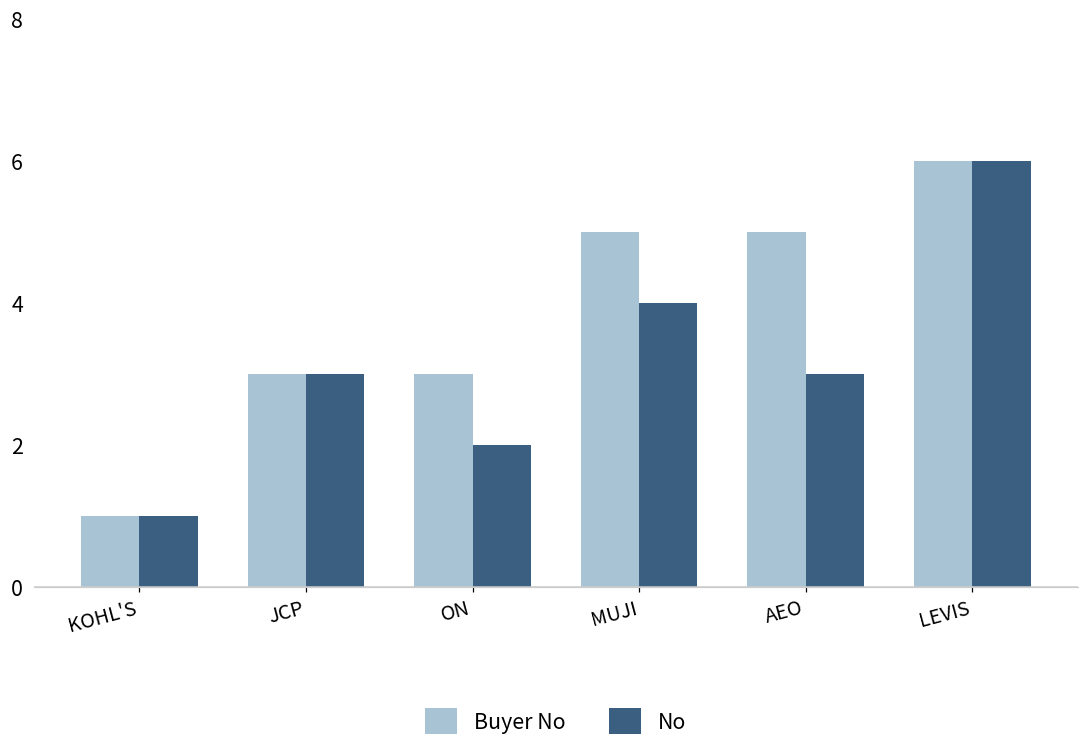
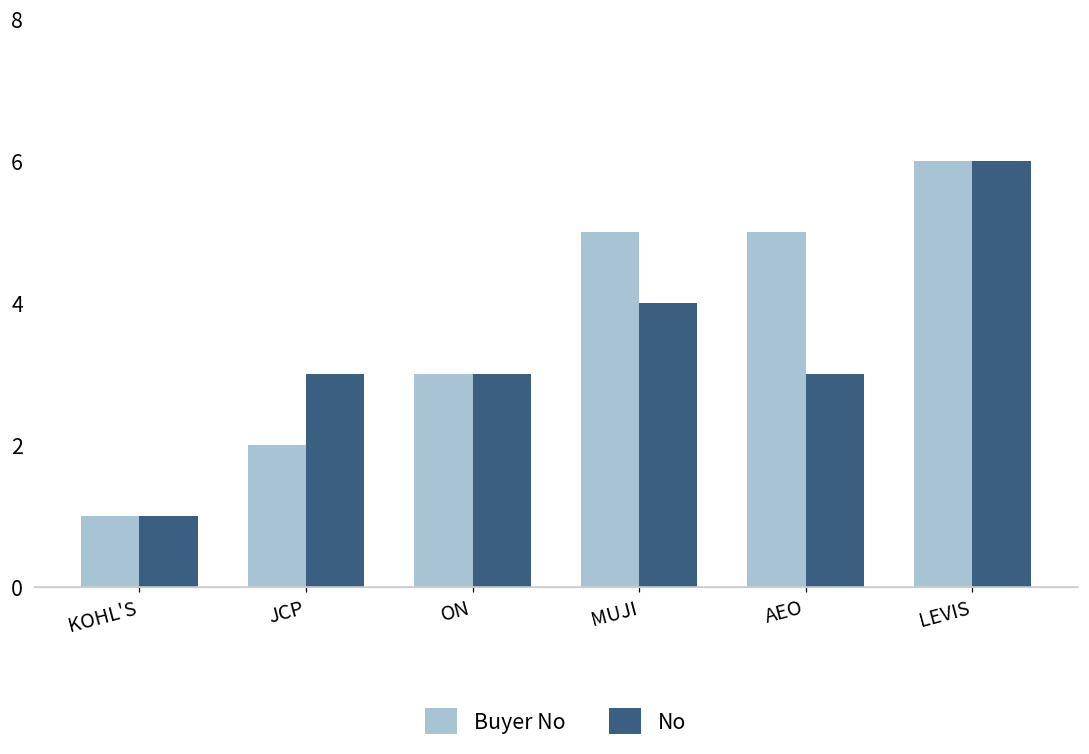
Buyer No, JCP: 3 -> 2
No, ON: 2 -> 3
